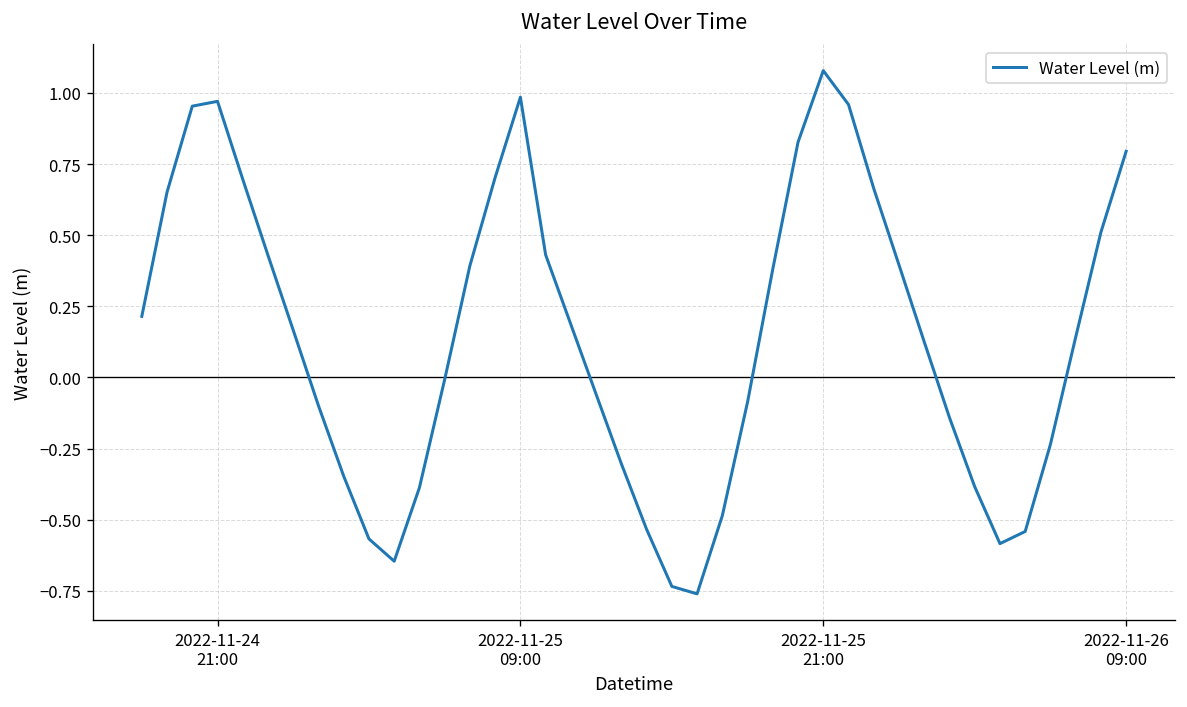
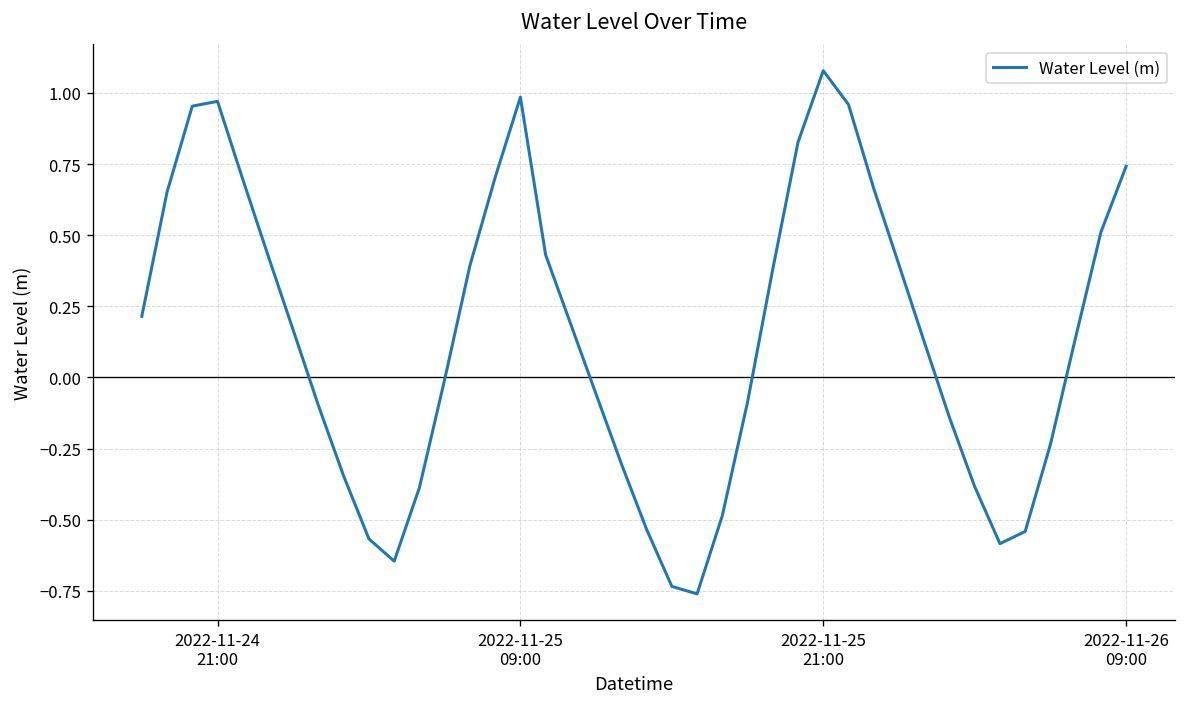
2022-11-26 09:00: 0.79 -> 0.74
